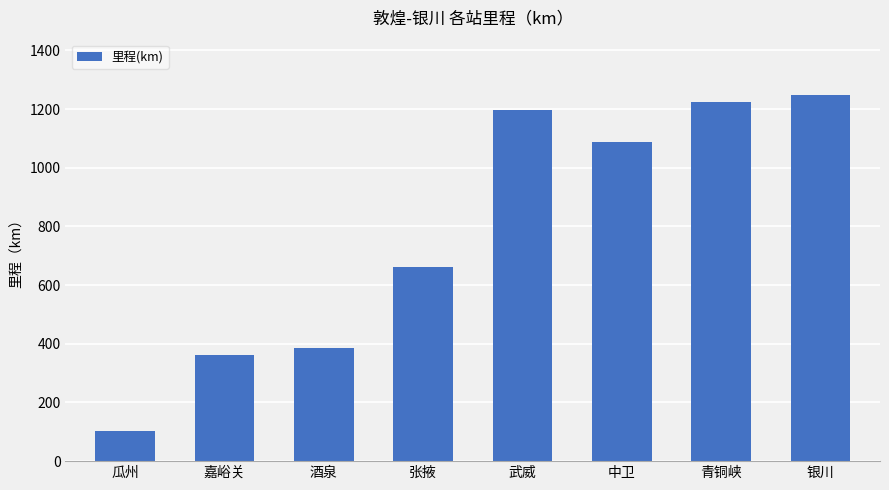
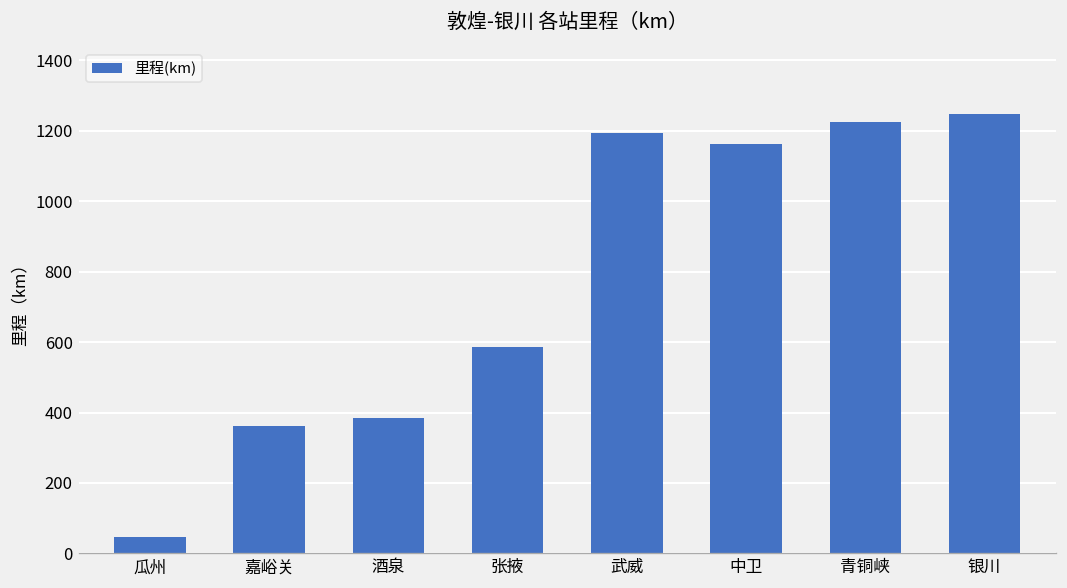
瓜州: 100 -> 50
张掖: 660 -> 590
中卫: 1090 -> 1160
